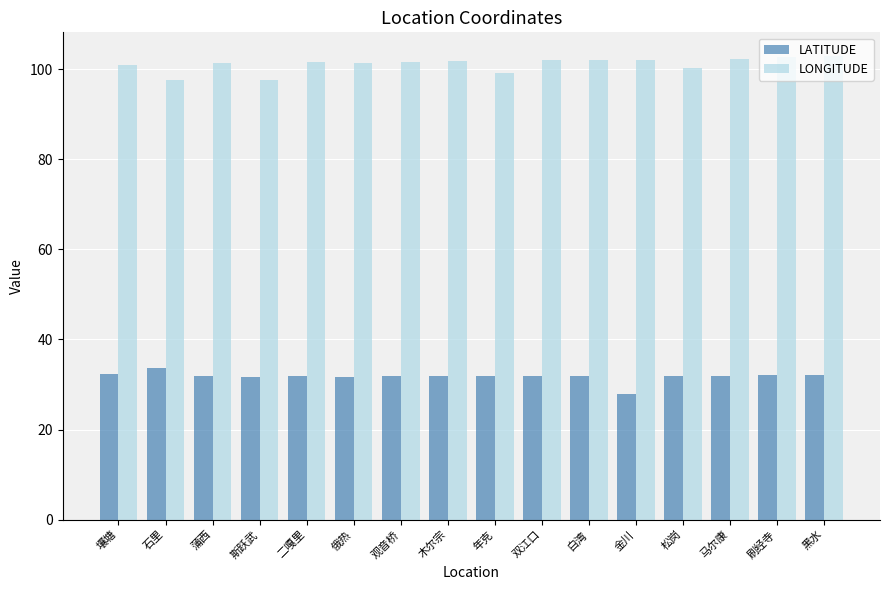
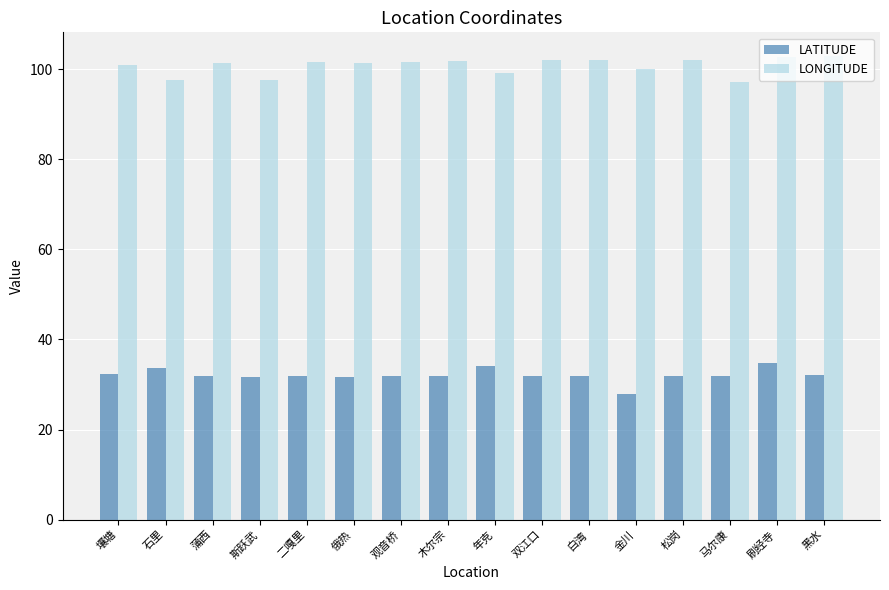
LATITUDE, 年克: 32 -> 34
LONGITUDE, 金川: 102 -> 100
LONGITUDE, 松岗: 100 -> 102
LONGITUDE, 马尔康: 102 -> 97
LATITUDE, 刷经寺: 32 -> 35
